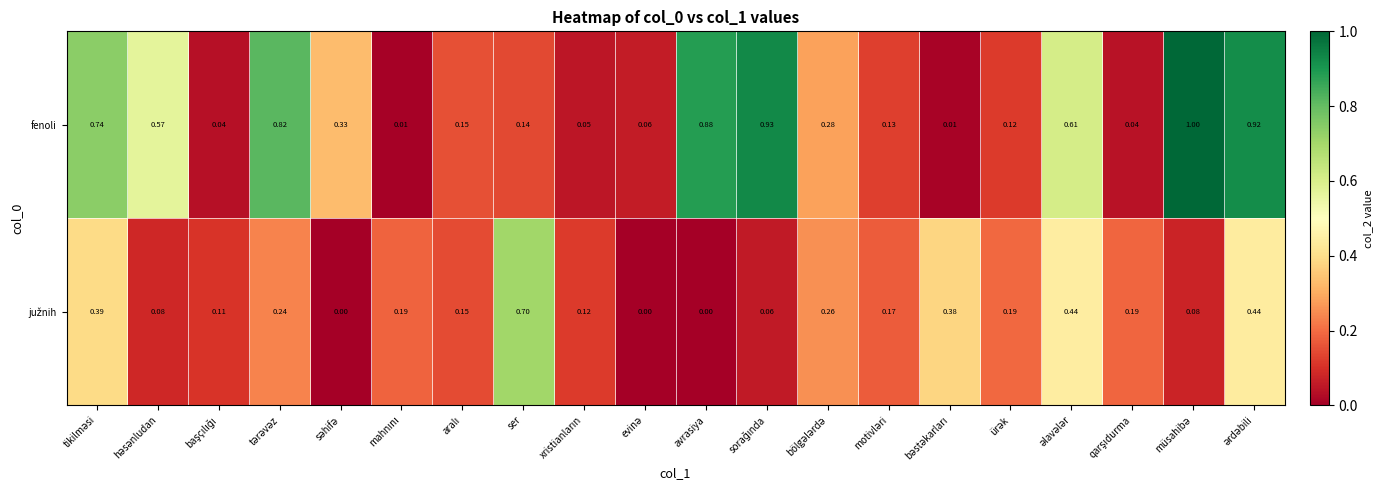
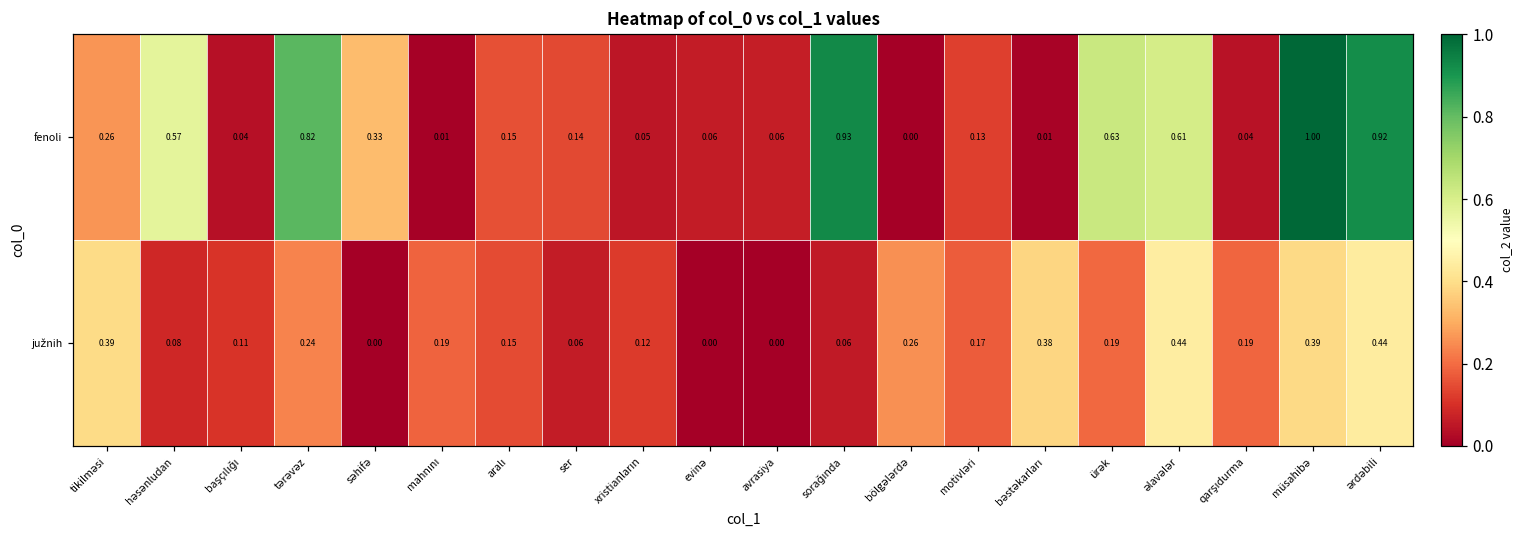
fenoli, tikilməsi: 0.74 -> 0.26
fenoli, avrasiya: 0.88 -> 0.06
fenoli, bölgələrdə: 0.28 -> 0.00
fenoli, ürək: 0.12 -> 0.63
južnih, ser: 0.70 -> 0.06
južnih, müsahibə: 0.08 -> 0.39
